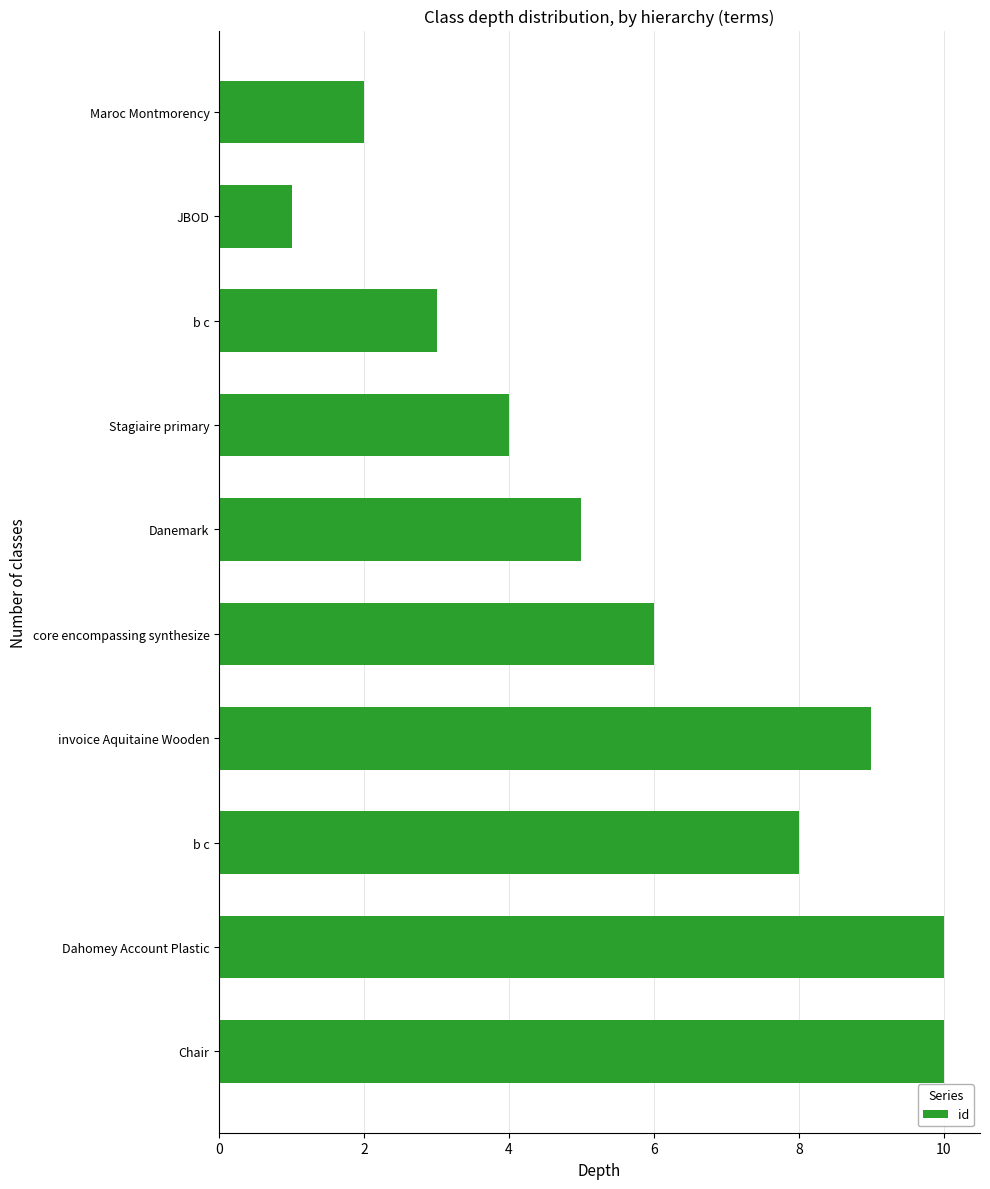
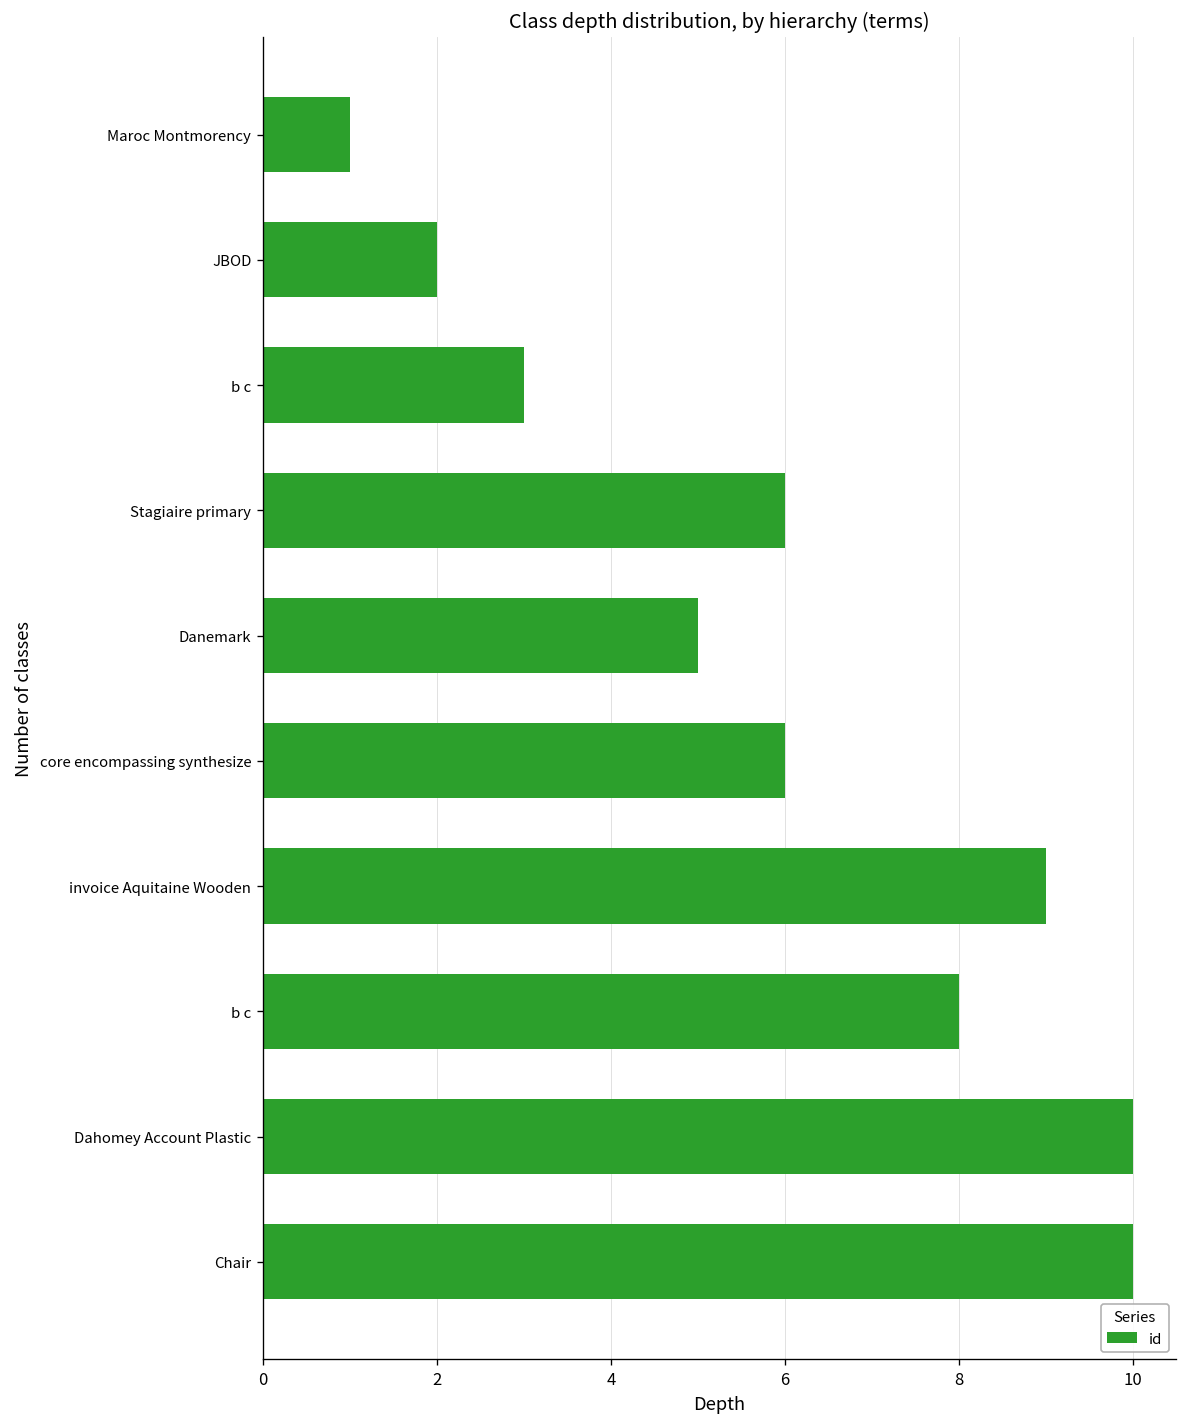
Maroc Montmorency: 2 -> 1
JBOD: 1 -> 2
Stagiaire primary: 4 -> 6
